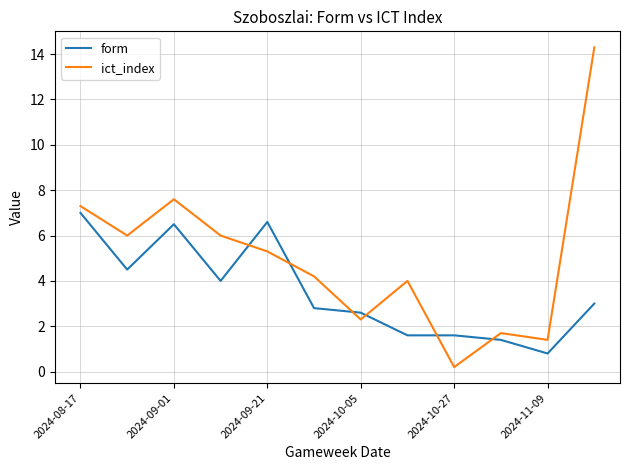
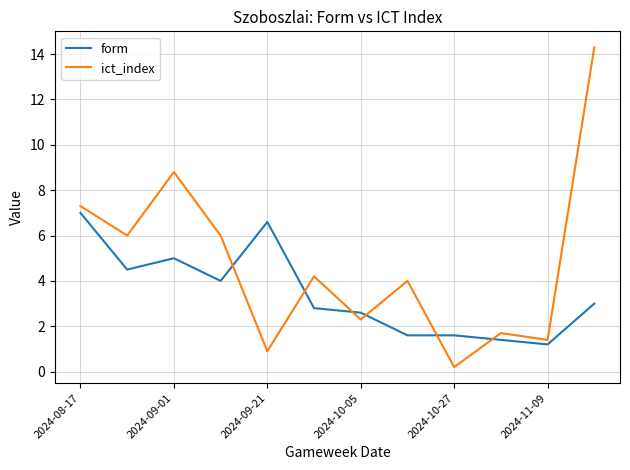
form, 2024-09-01: 6.5 -> 5.0
ict_index, 2024-09-01: 7.6 -> 8.8
ict_index, 2024-09-21: 5.3 -> 0.9
form, 2024-11-09: 0.8 -> 1.2
